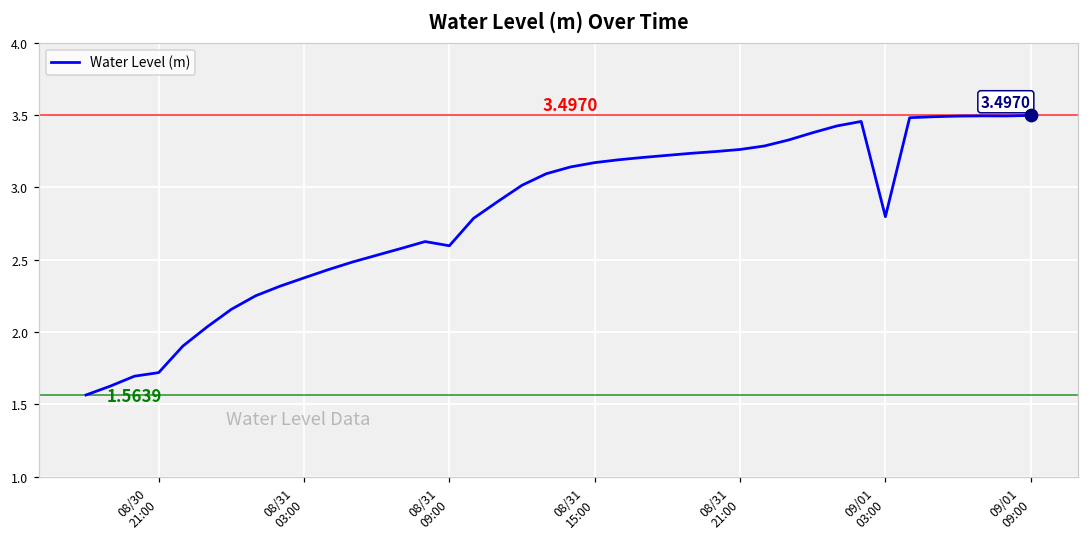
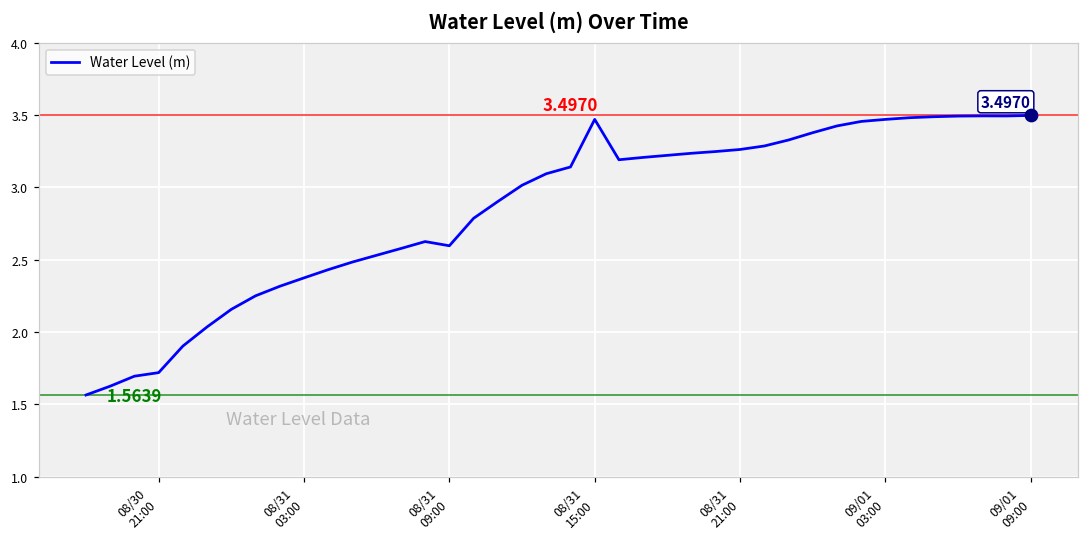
Water Level (m), 08/31 15:00: 3.17 -> 3.47
Water Level (m), 09/01 03:00: 2.80 -> 3.47
